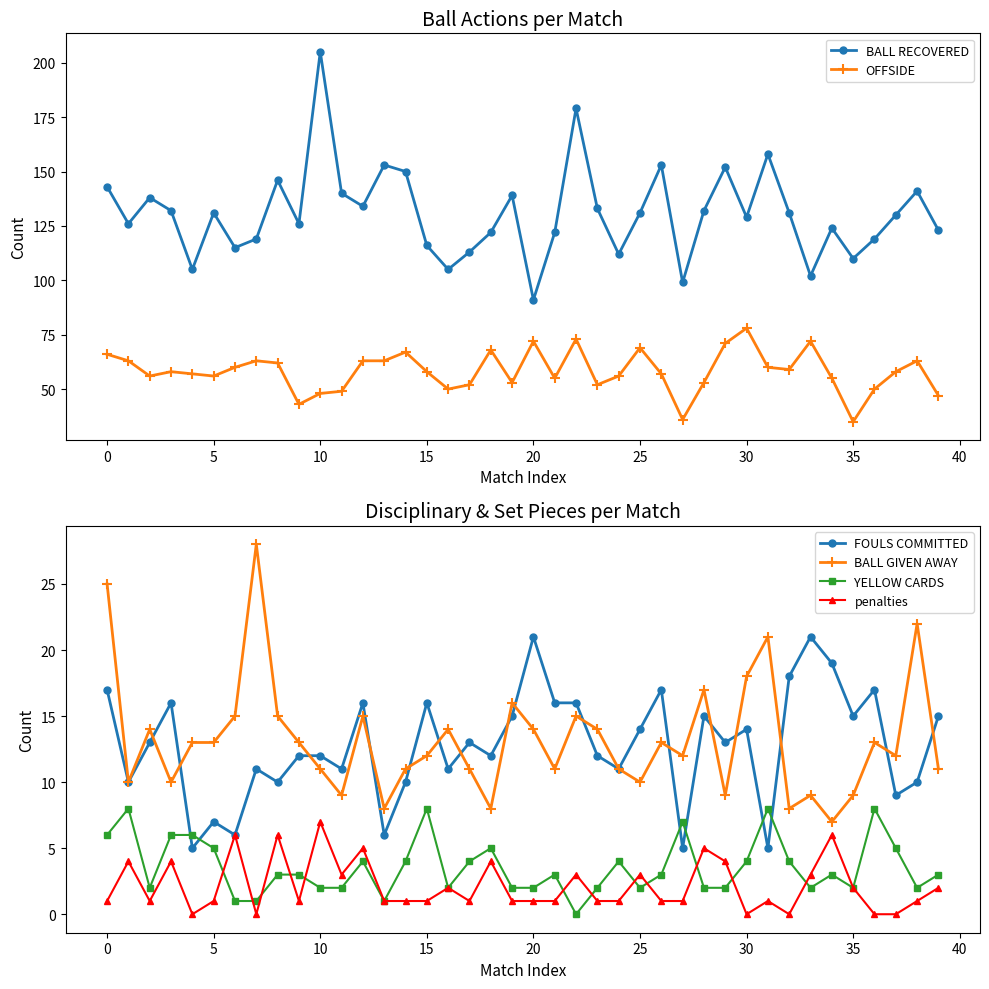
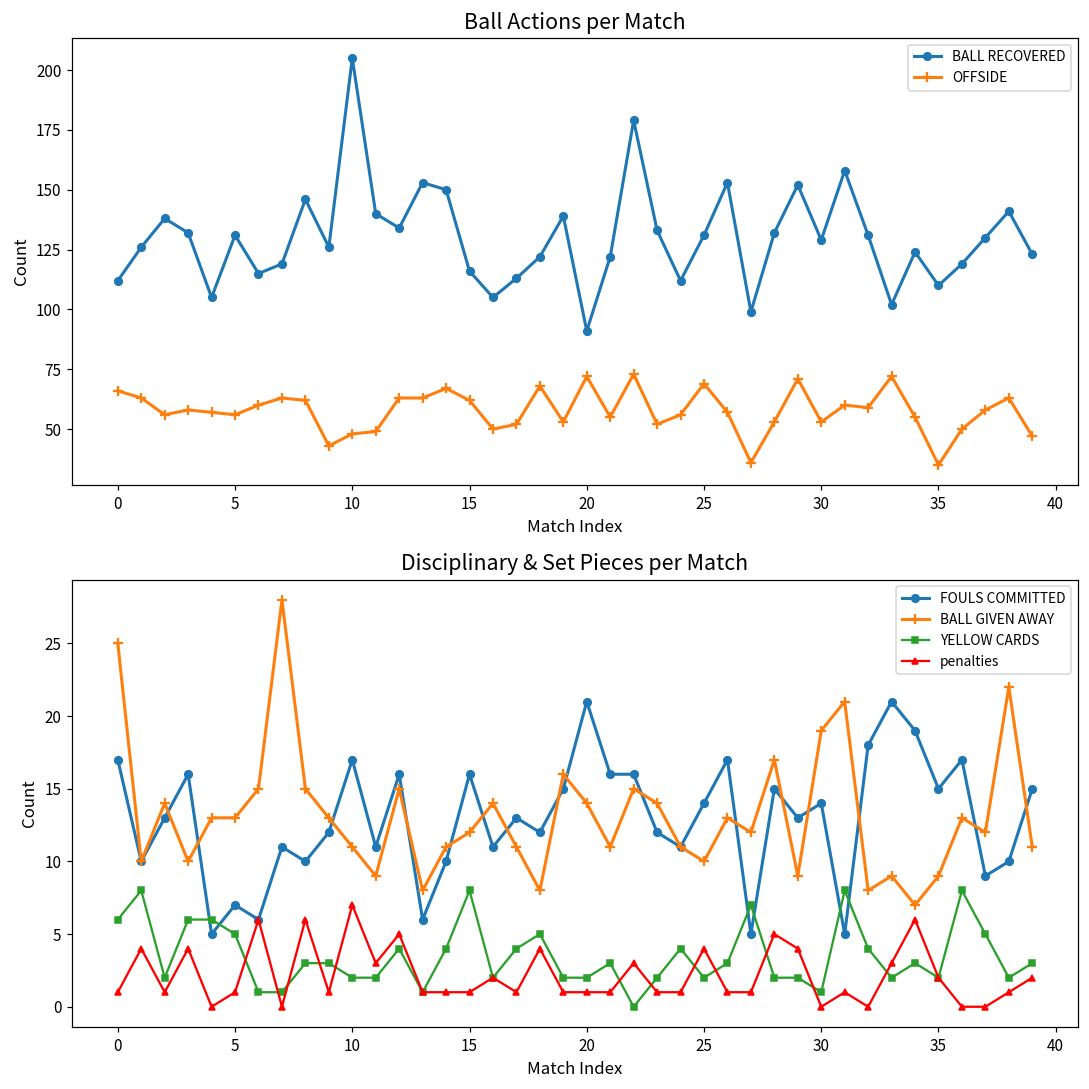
Ball Actions per Match, BALL RECOVERED, 0: 143 -> 112
Ball Actions per Match, OFFSIDE, 15: 58 -> 62
Ball Actions per Match, OFFSIDE, 30: 78 -> 53
Disciplinary & Set Pieces per Match, FOULS COMMITTED, 10: 12 -> 17
Disciplinary & Set Pieces per Match, penalties, 25: 3 -> 4
Disciplinary & Set Pieces per Match, BALL GIVEN AWAY, 30: 18 -> 19
Disciplinary & Set Pieces per Match, YELLOW CARDS, 30: 4 -> 1
